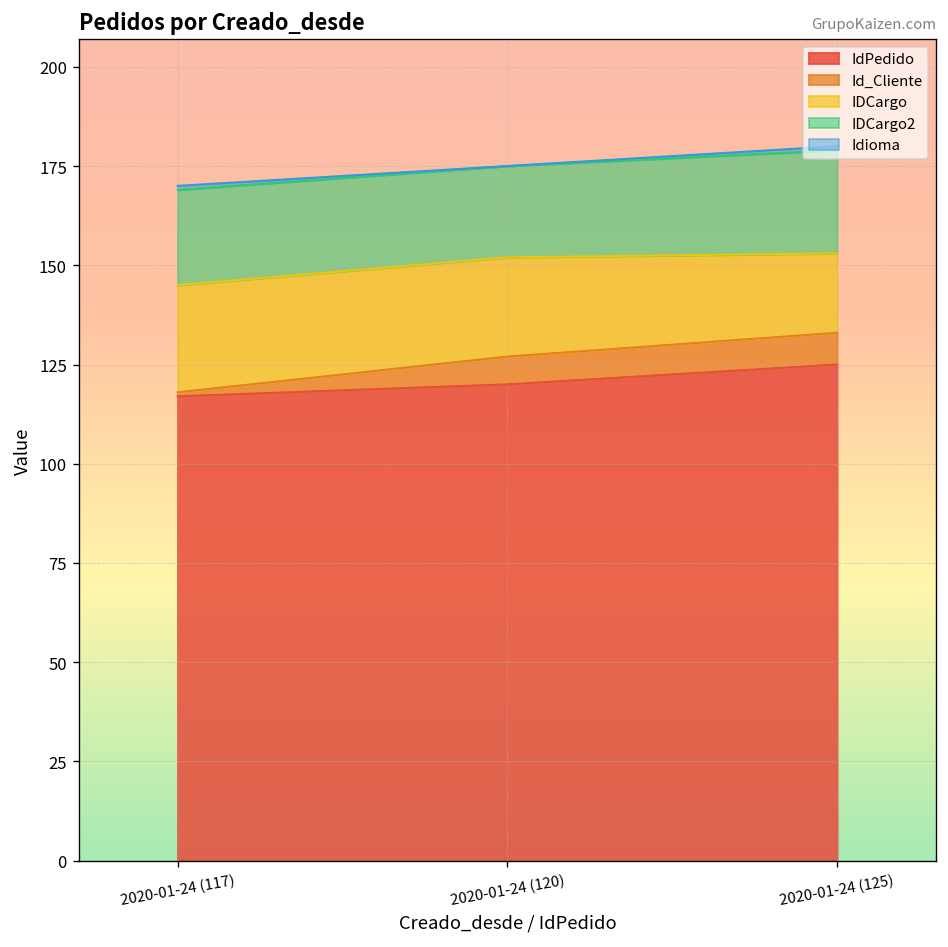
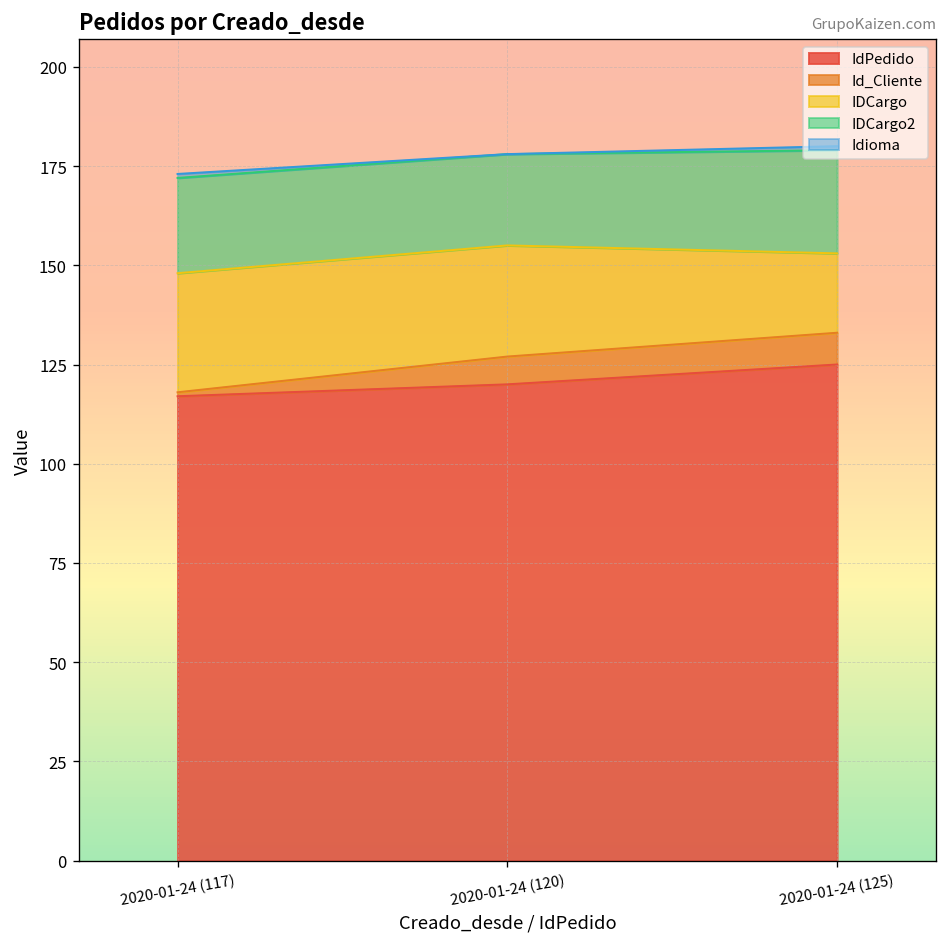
IDCargo, 2020-01-24 (117): 27 -> 30
IDCargo, 2020-01-24 (120): 25 -> 28
